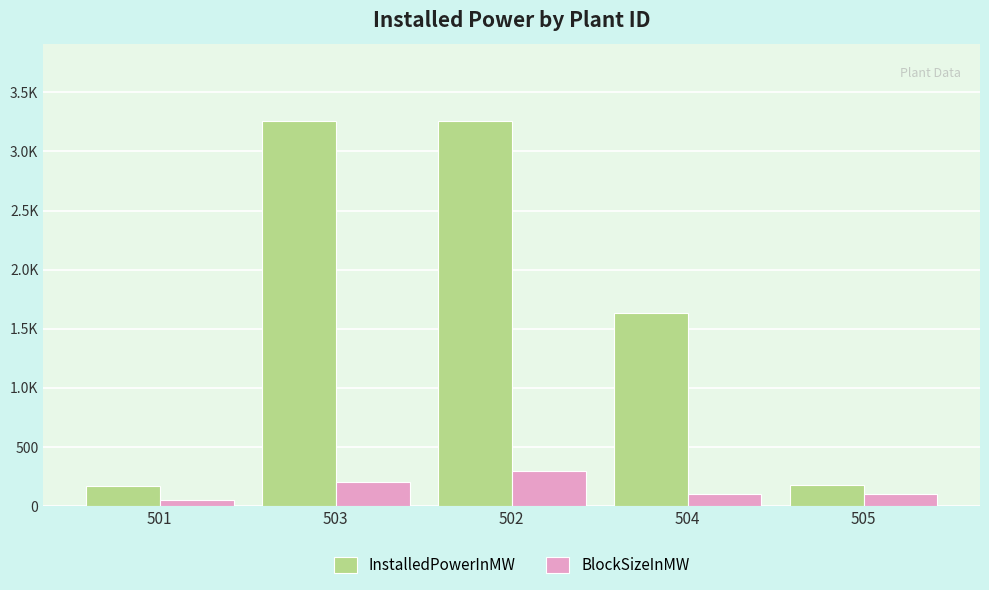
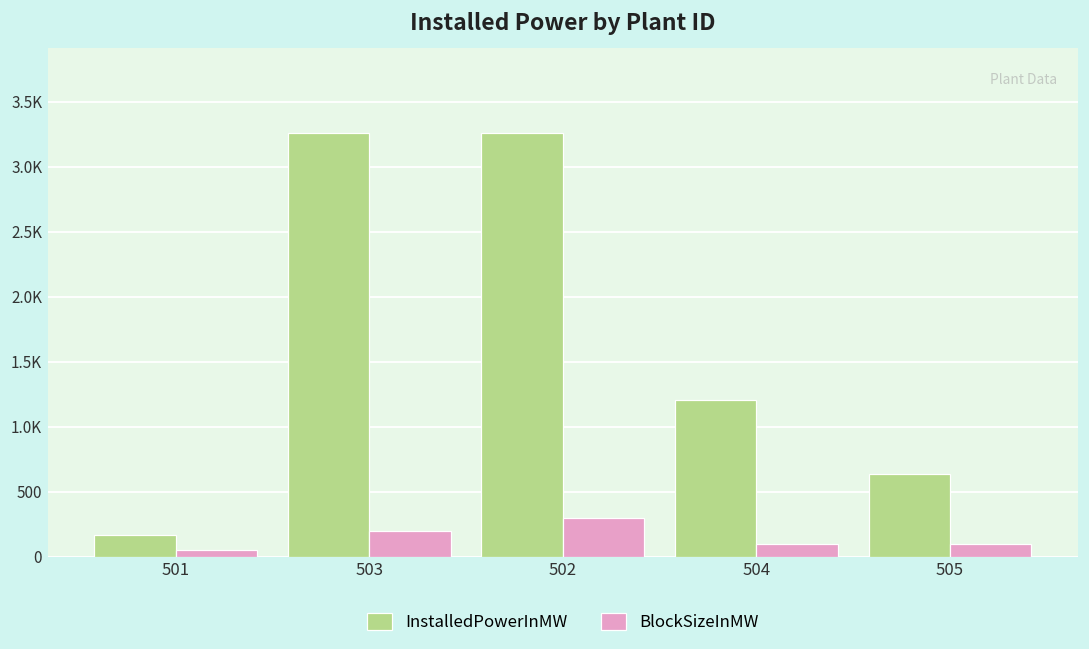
InstalledPowerInMW, 504: 1640 -> 1210
InstalledPowerInMW, 505: 180 -> 640
